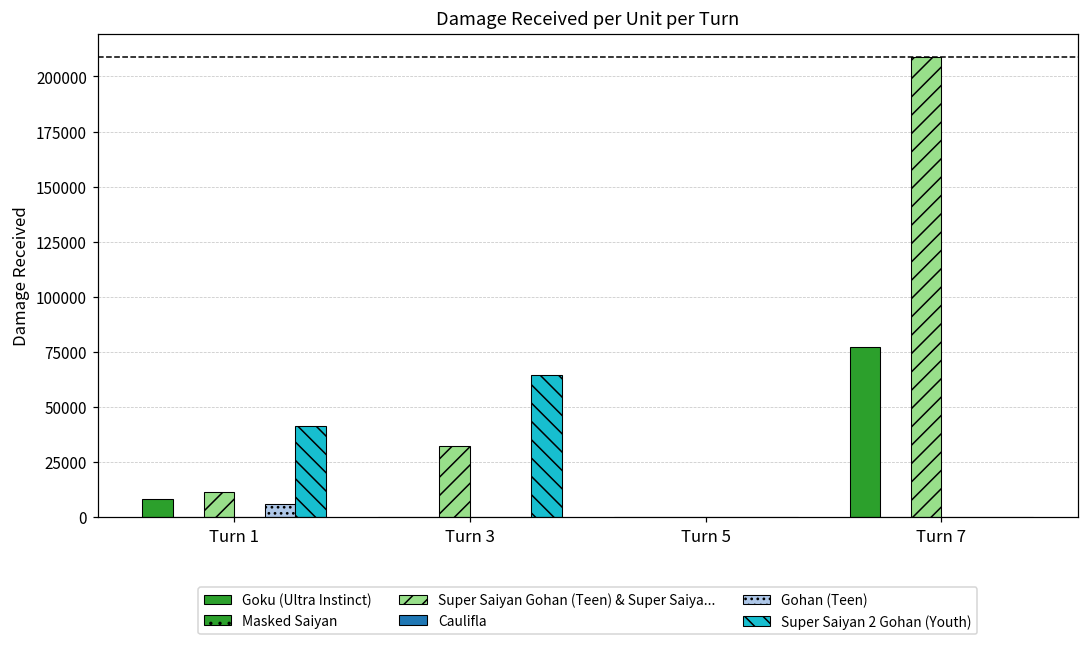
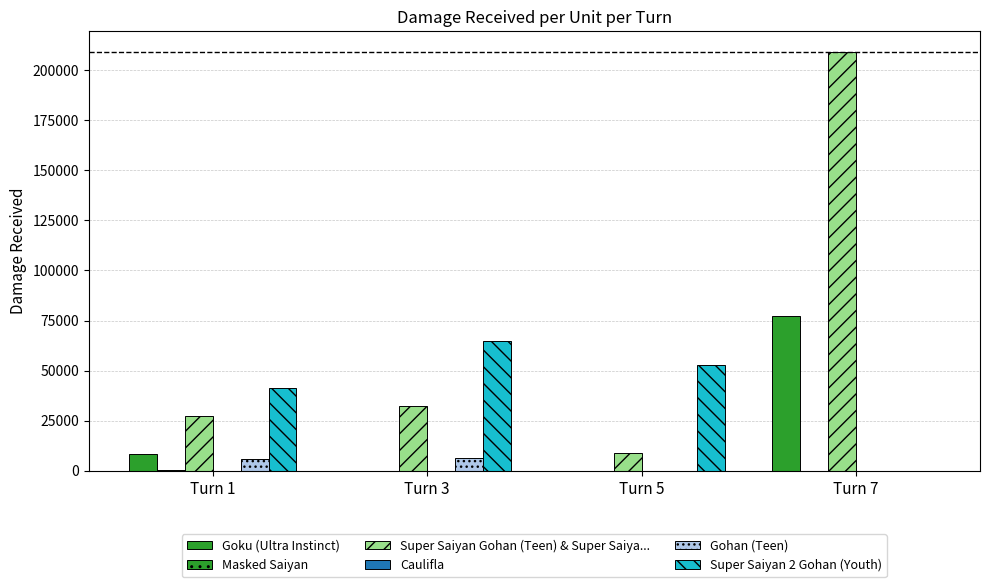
Super Saiyan Gohan (Teen) & Super Saiya..., Turn 1: 12000 -> 28000
Gohan (Teen), Turn 3: 0 -> 6000
Super Saiyan Gohan (Teen) & Super Saiya..., Turn 5: 0 -> 9000
Super Saiyan 2 Gohan (Youth), Turn 5: 0 -> 53000
